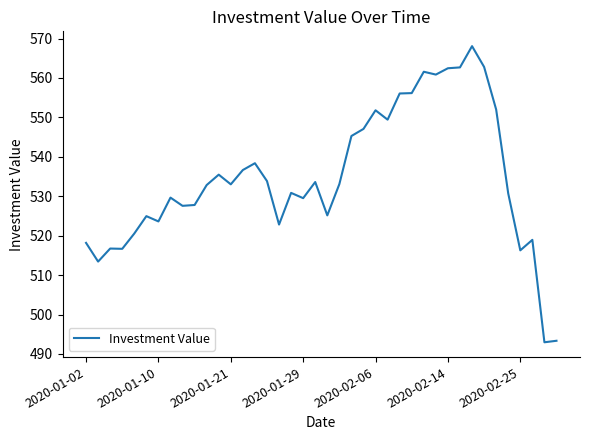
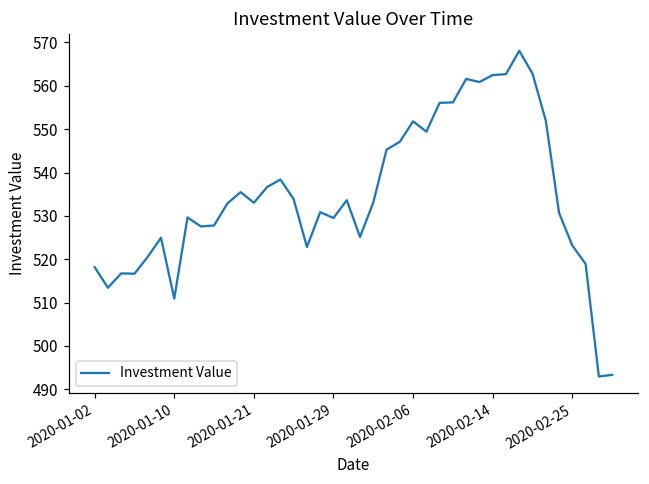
2020-01-10: 524 -> 511
2020-02-25: 516 -> 523
